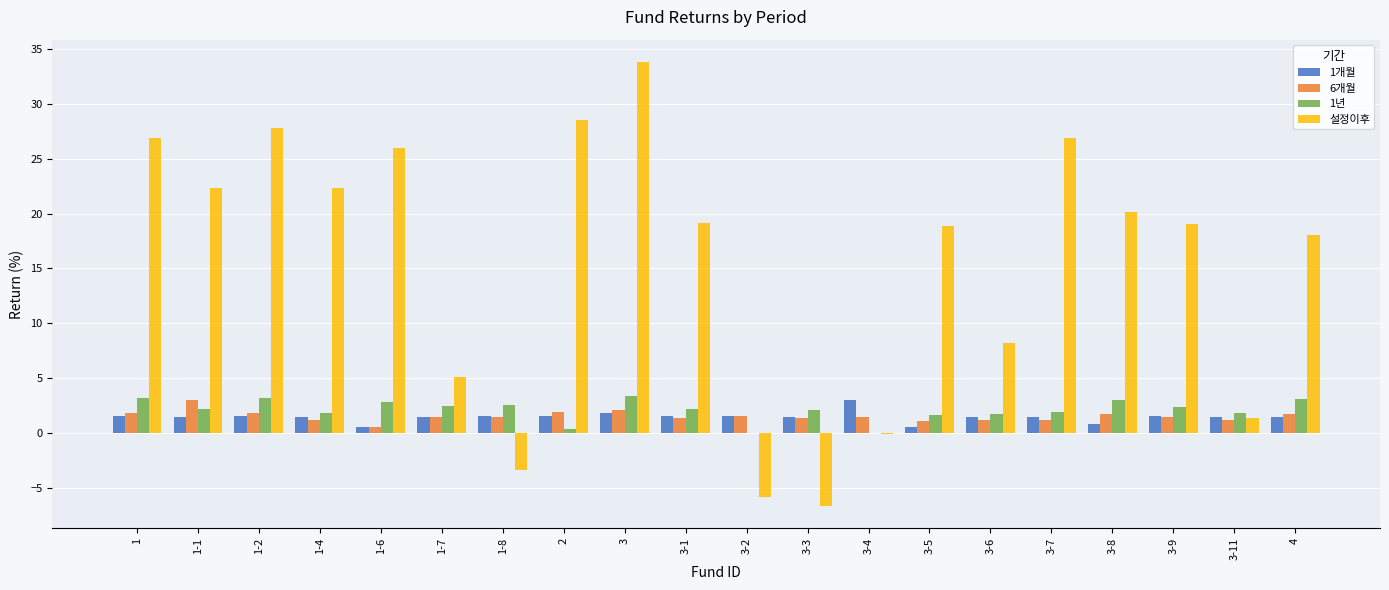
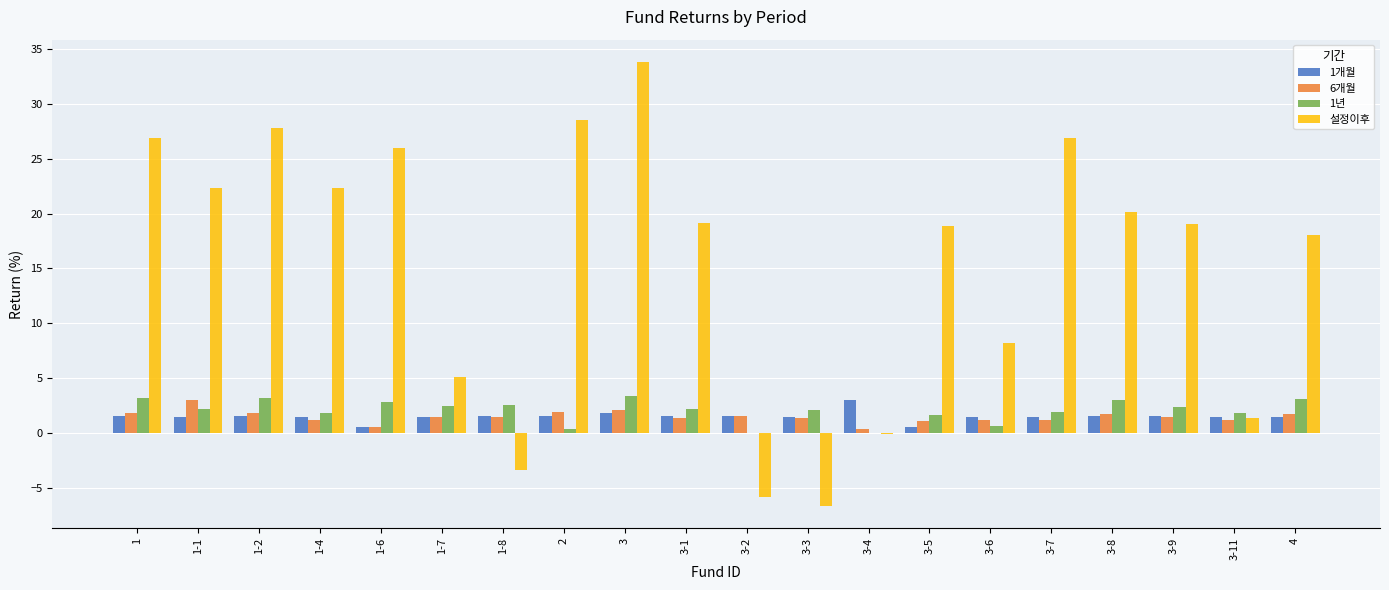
6개월, 3-4: 1.5 -> 0.4
1년, 3-6: 1.8 -> 0.6
1개월, 3-8: 0.8 -> 1.6
